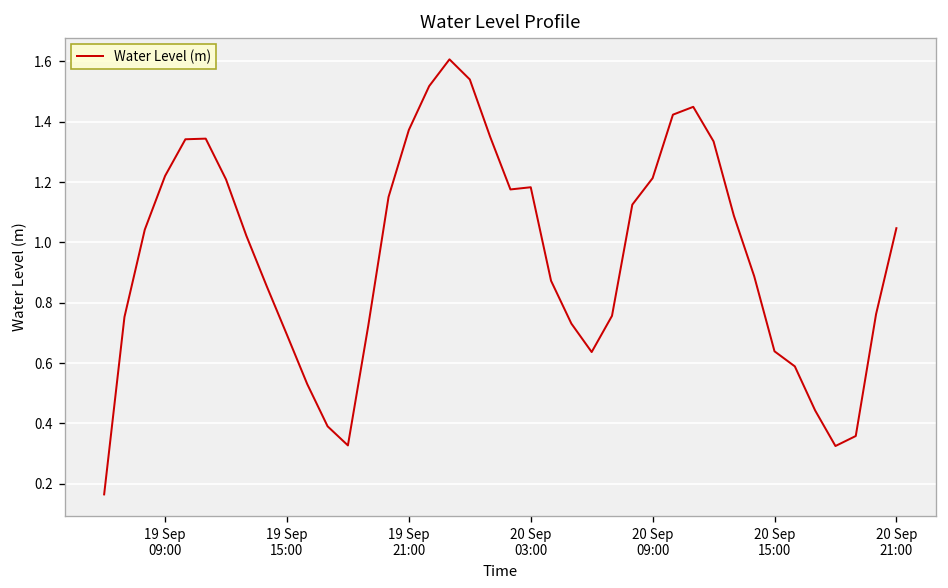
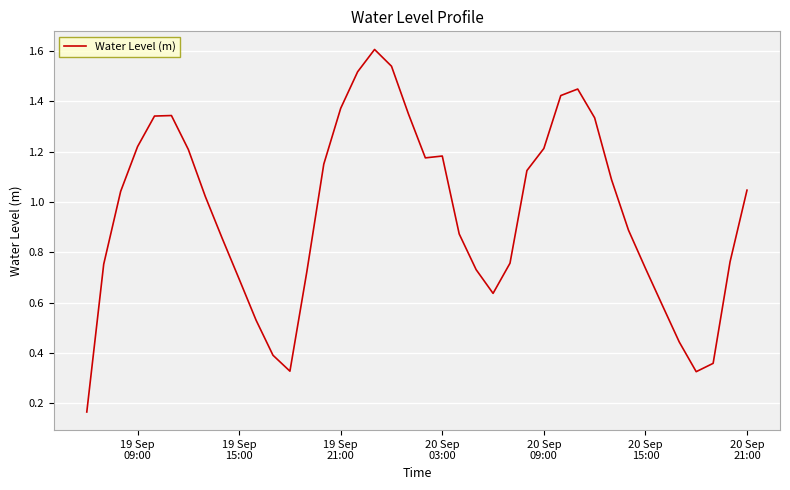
20 Sep 15:00: 0.64 -> 0.74
